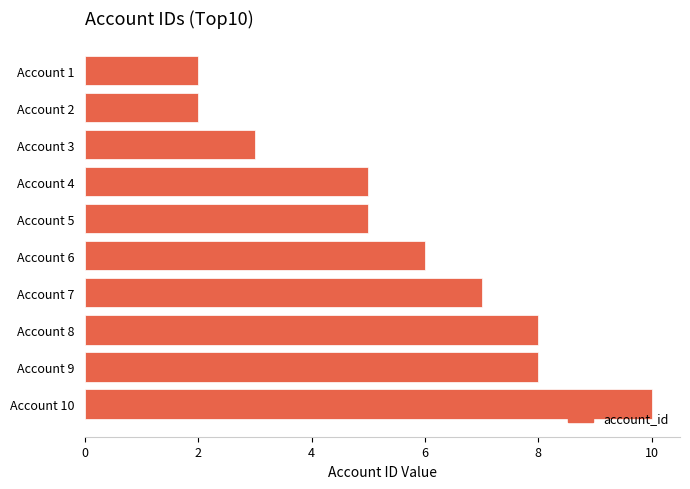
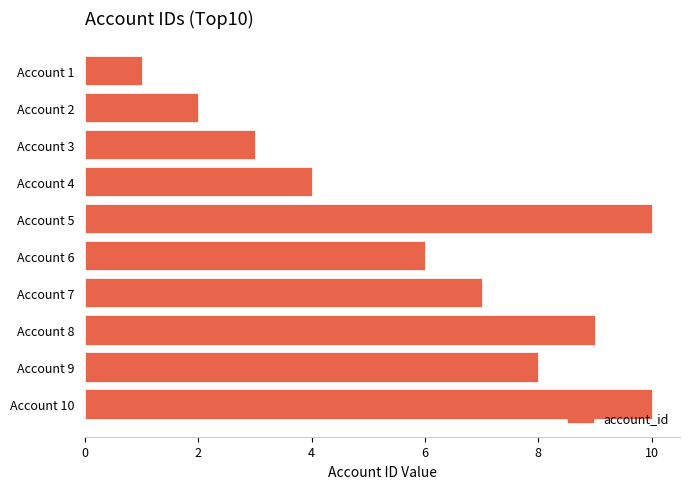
Account 1: 2 -> 1
Account 4: 5 -> 4
Account 5: 5 -> 10
Account 8: 8 -> 9
